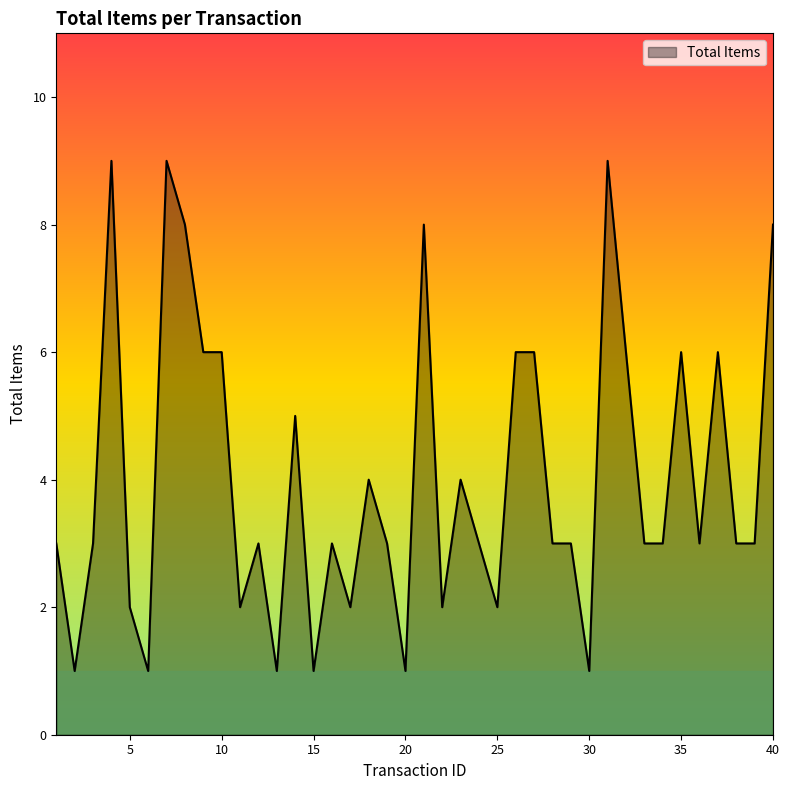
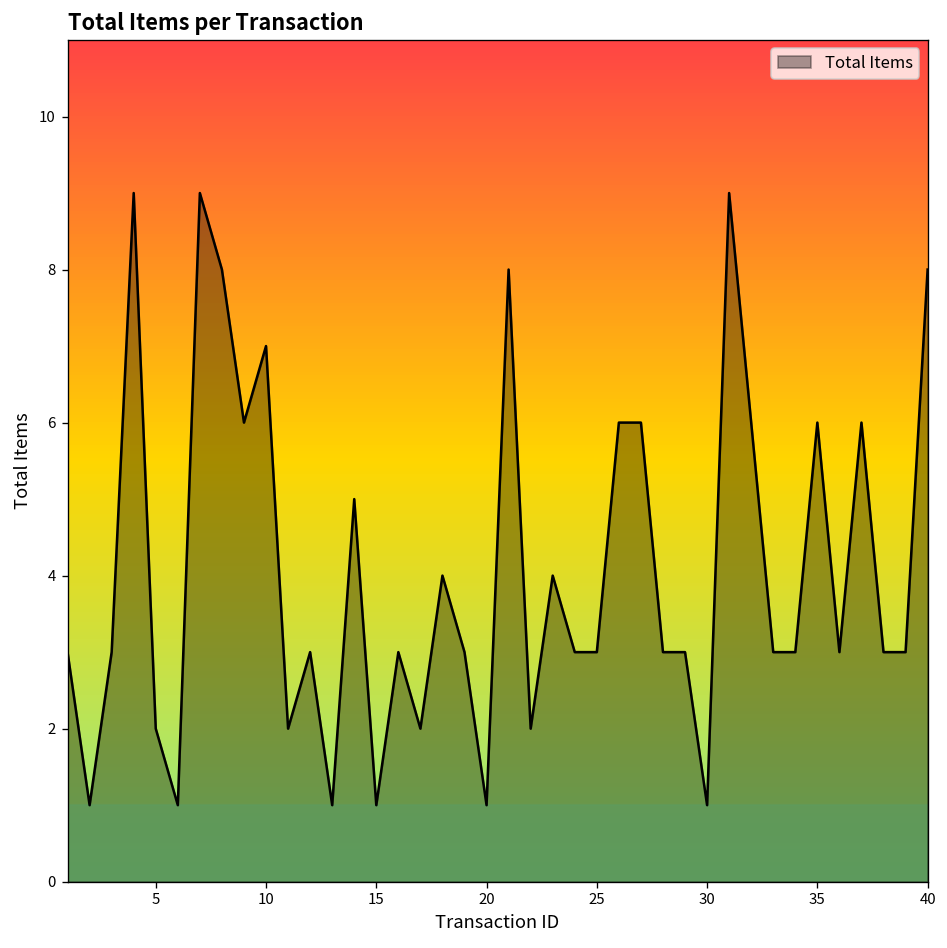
10: 6 -> 7
25: 2 -> 3
